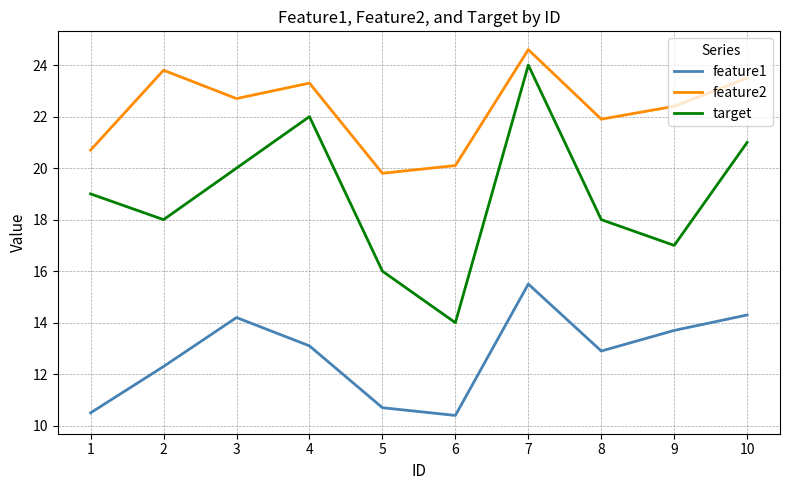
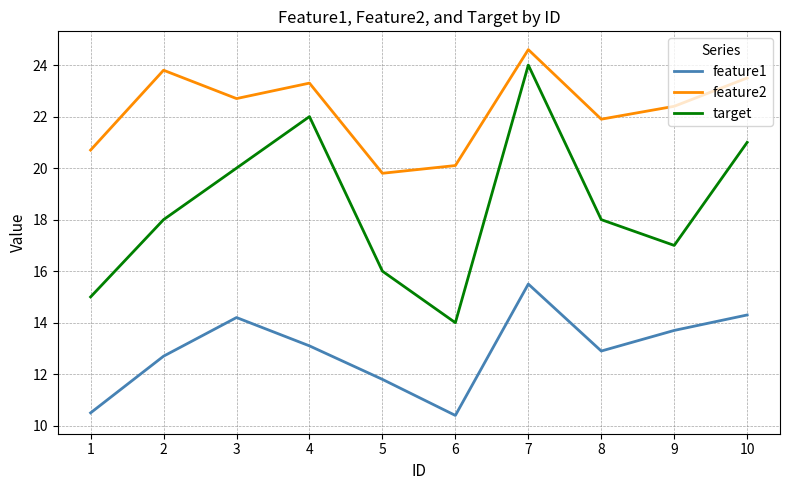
target, 1: 19 -> 15
feature1, 2: 12.3 -> 12.7
feature1, 5: 10.7 -> 11.8
